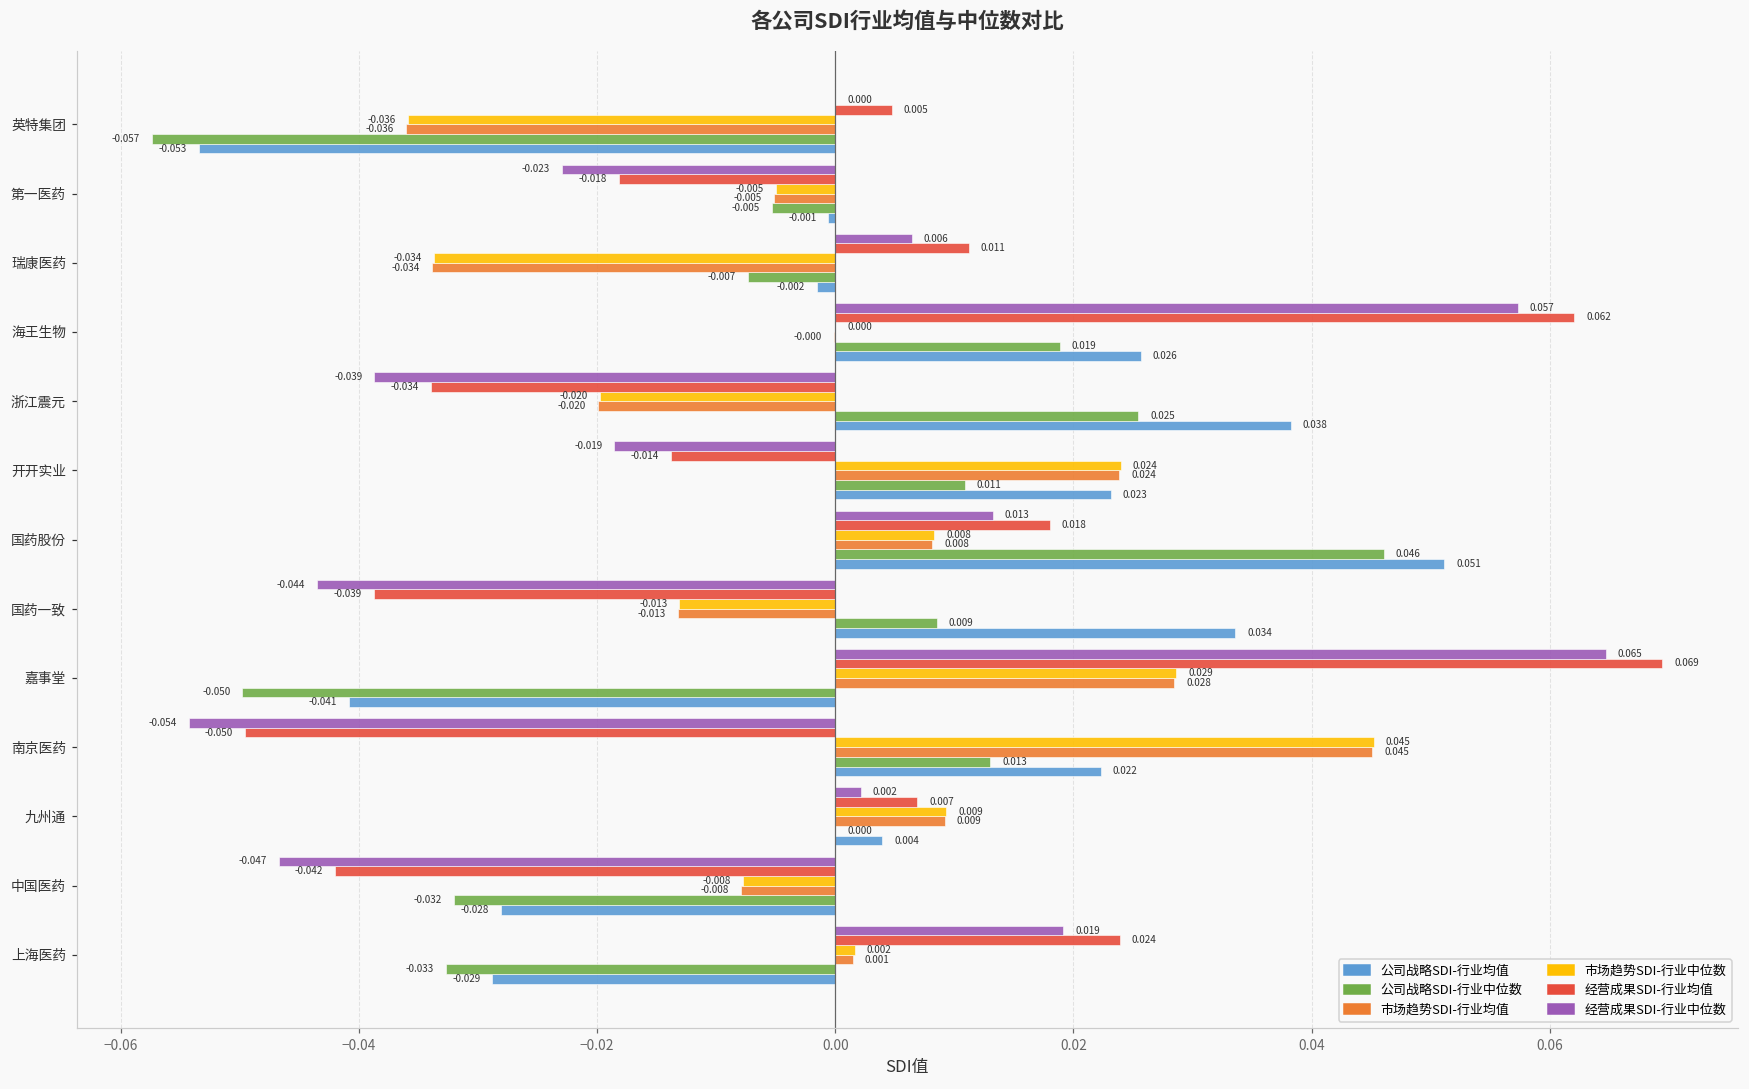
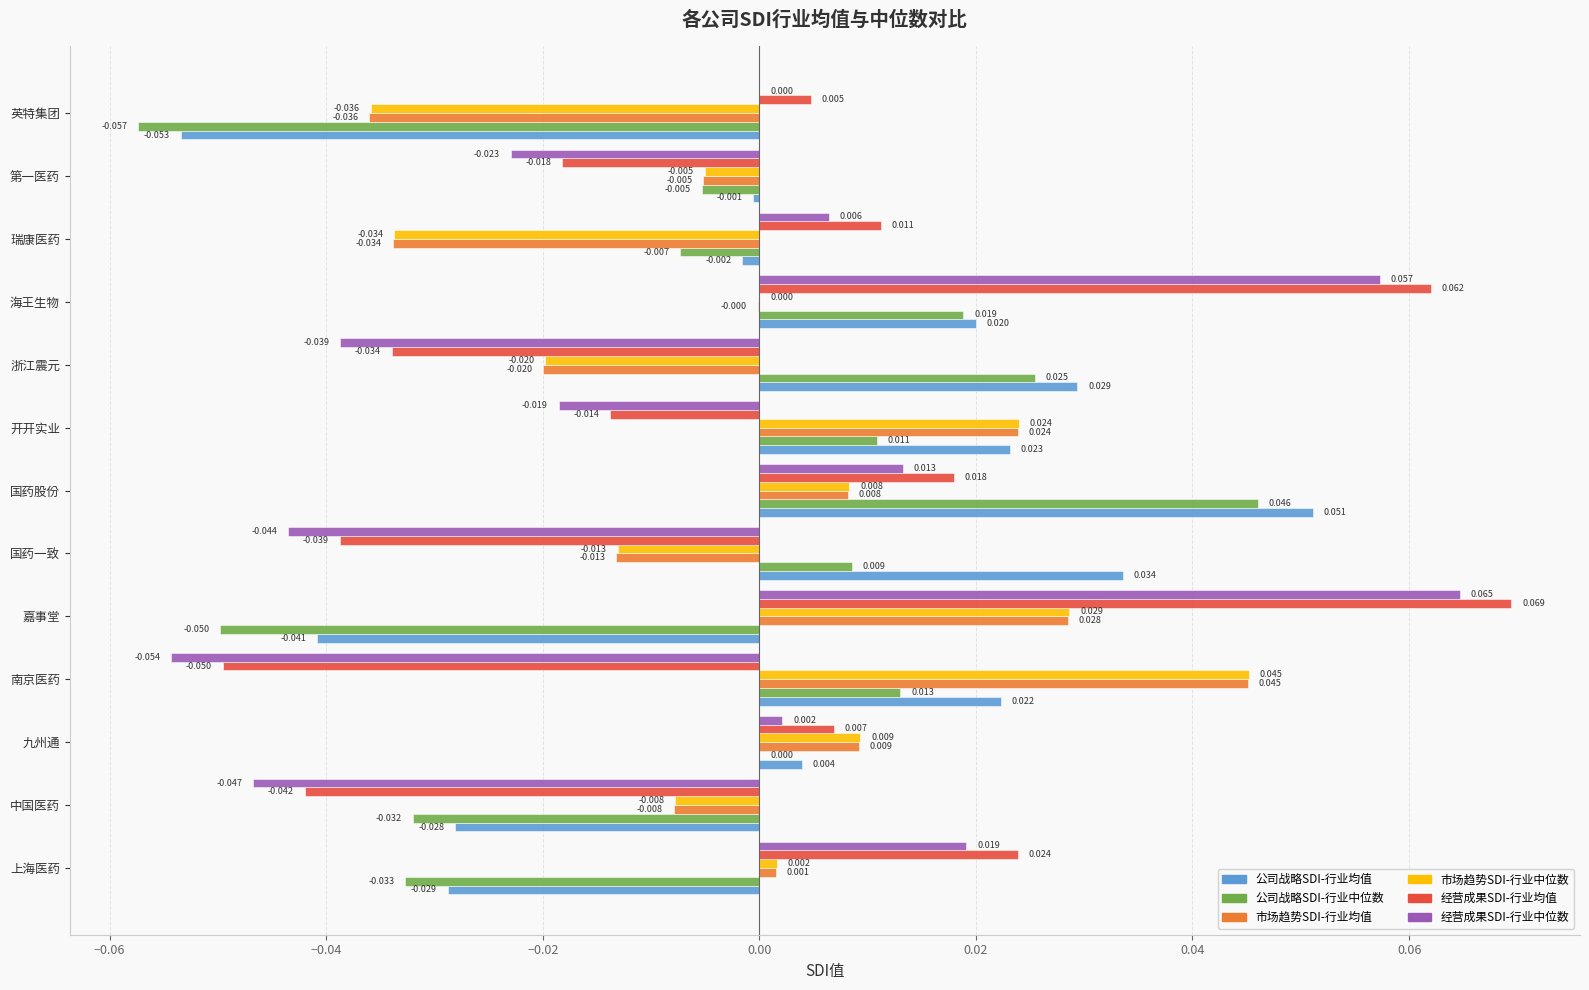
公司战略SDI-行业均值, 海王生物: 0.026 -> 0.020
公司战略SDI-行业均值, 浙江震元: 0.038 -> 0.029
